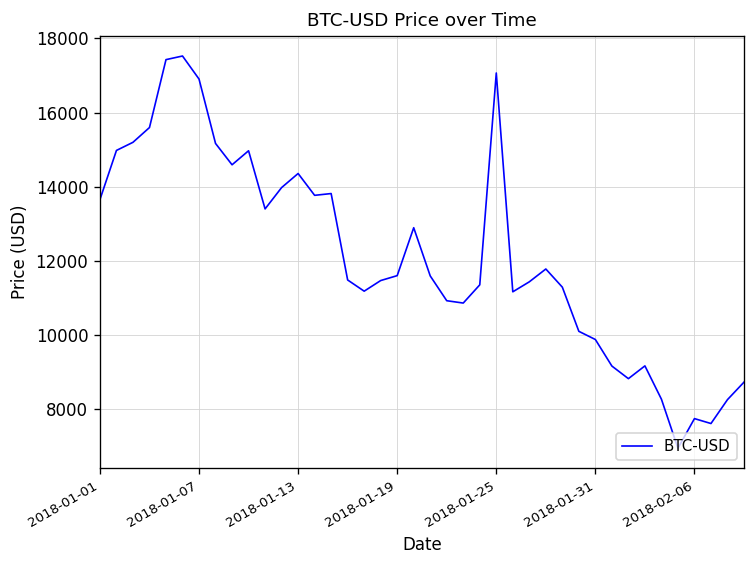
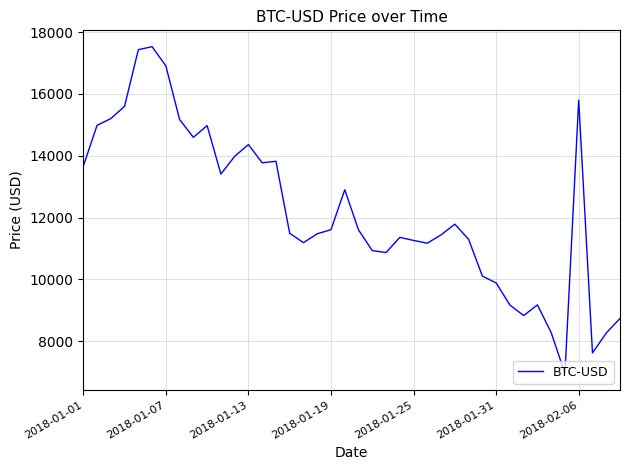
2018-01-25: 17100 -> 11300
2018-02-06: 7800 -> 15800
